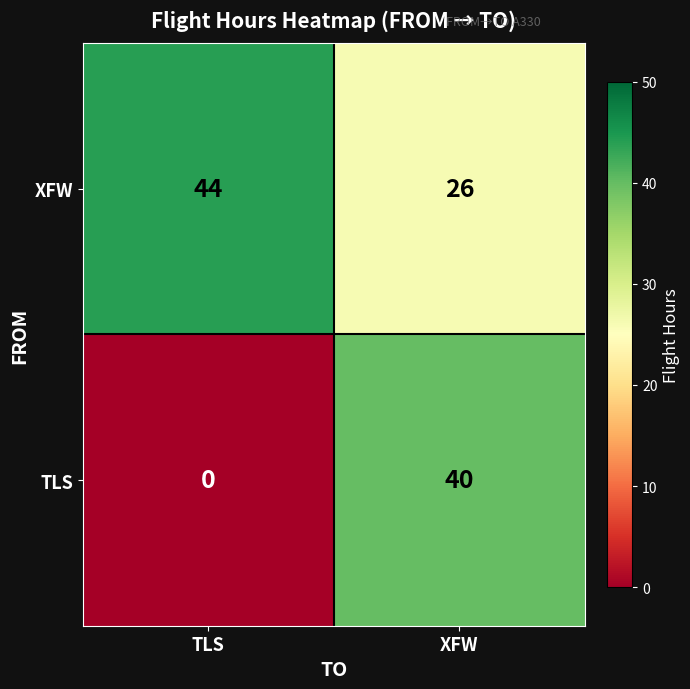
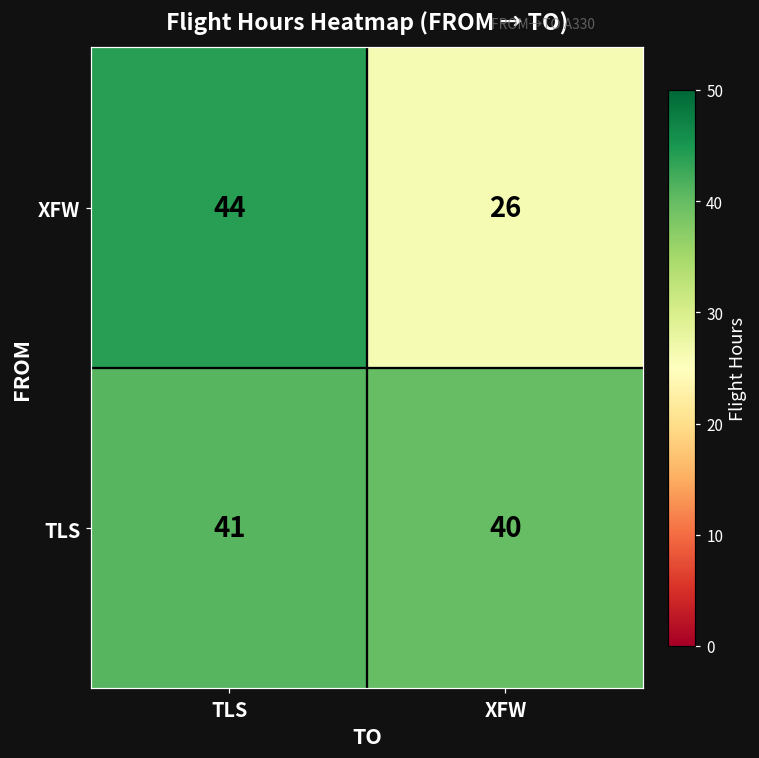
TLS, TLS: 0 -> 41
